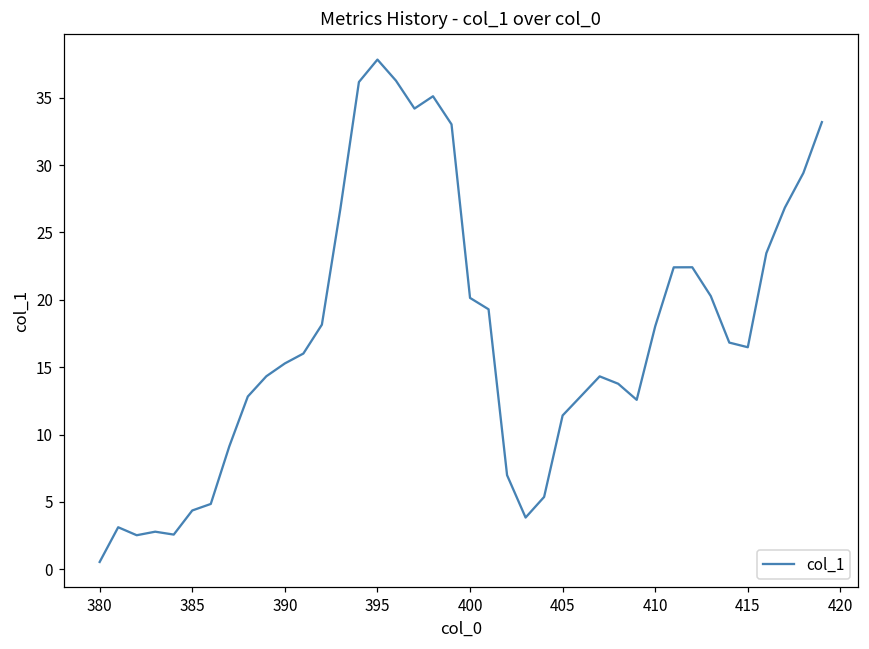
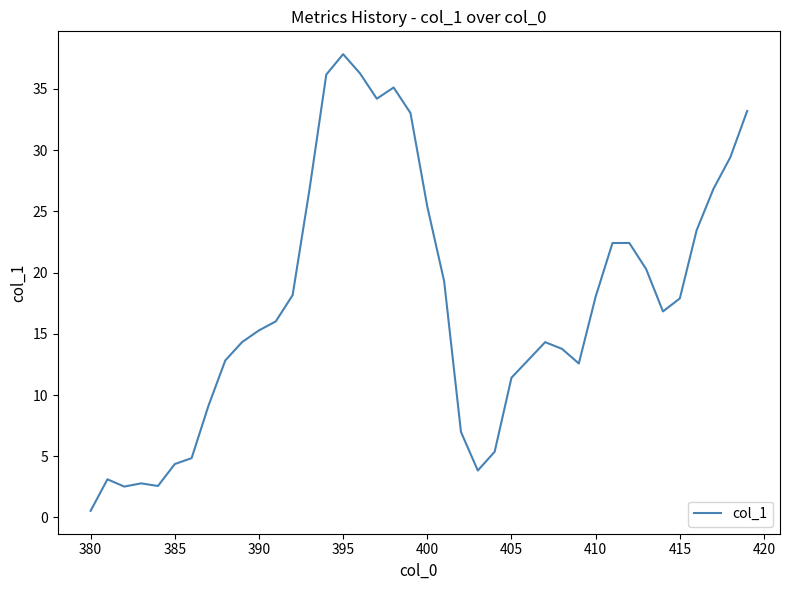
400: 20.1 -> 25.4
415: 16.5 -> 17.9
